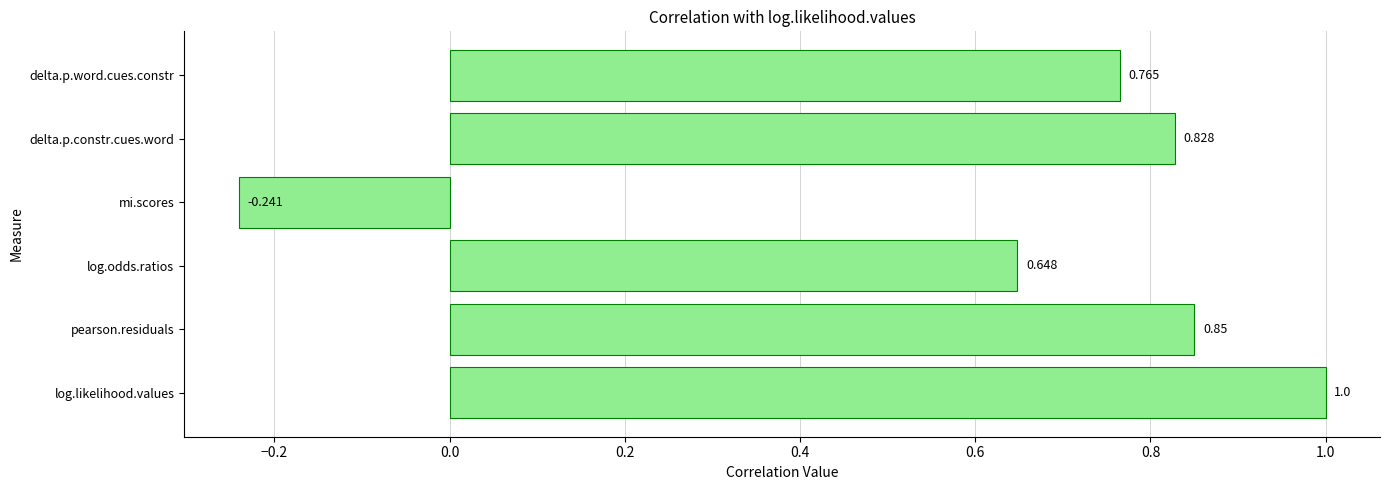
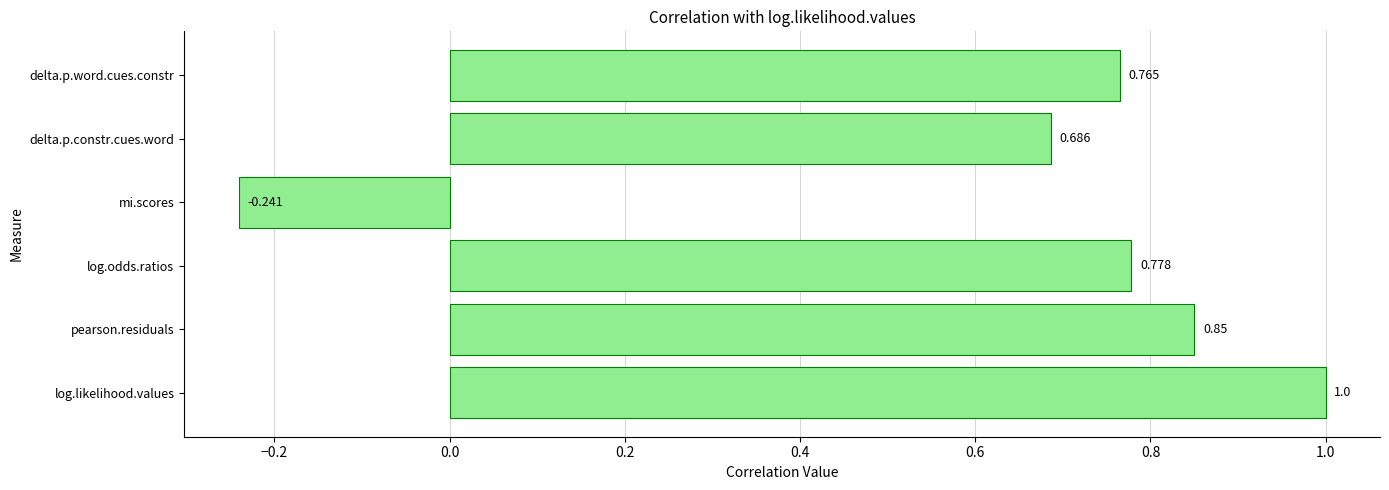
delta.p.constr.cues.word: 0.828 -> 0.686
log.odds.ratios: 0.648 -> 0.778
